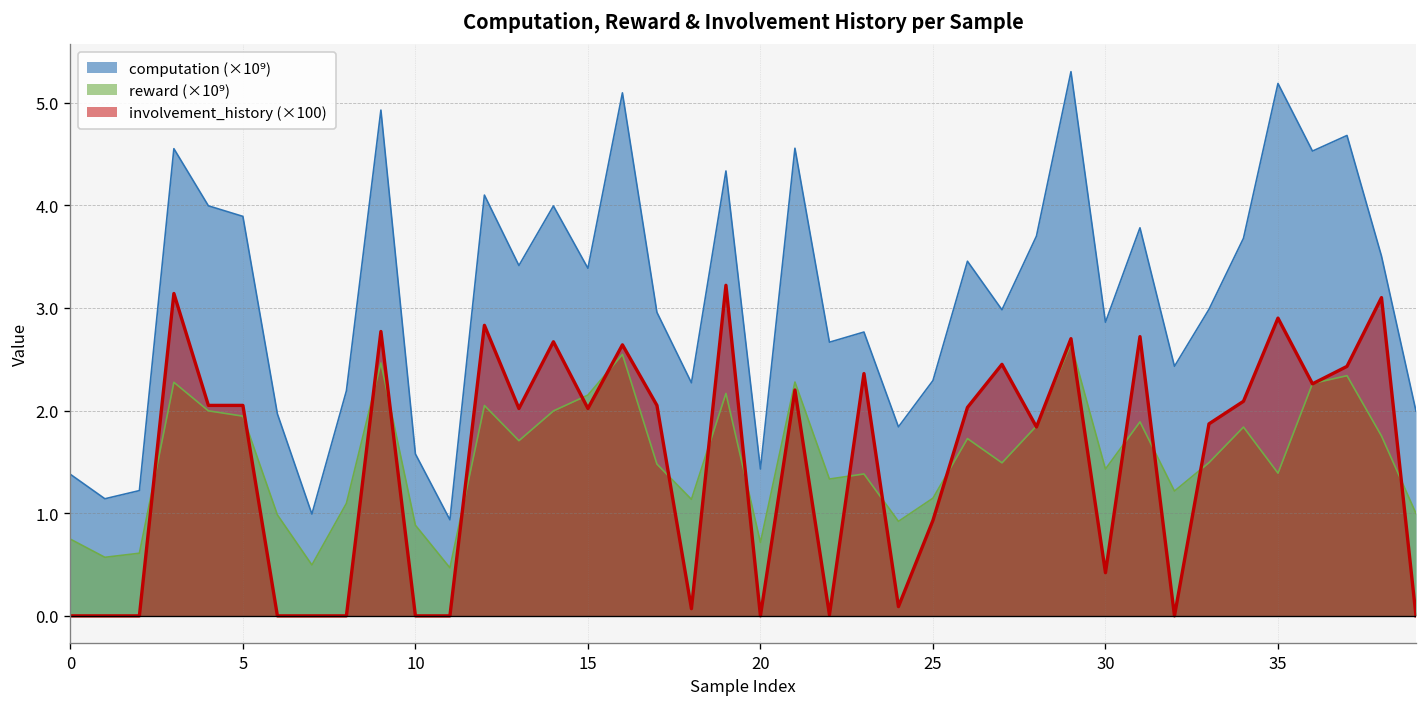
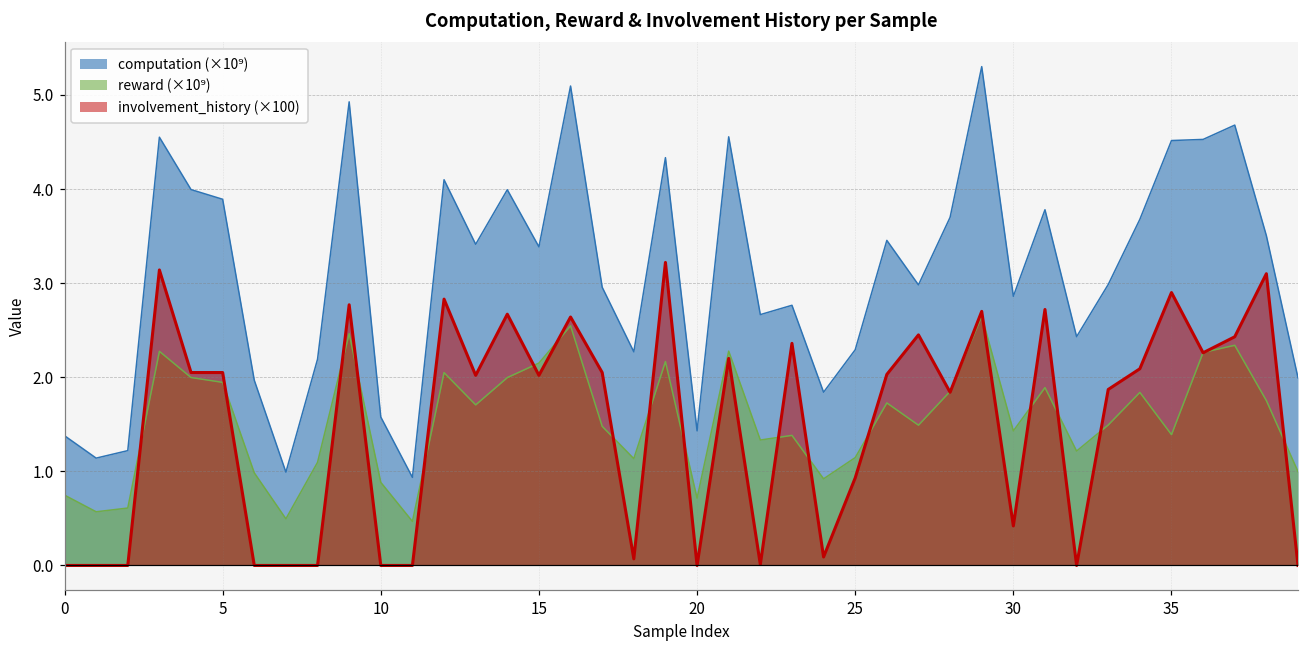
computation (×10⁹), 35: 5.2 -> 4.5
